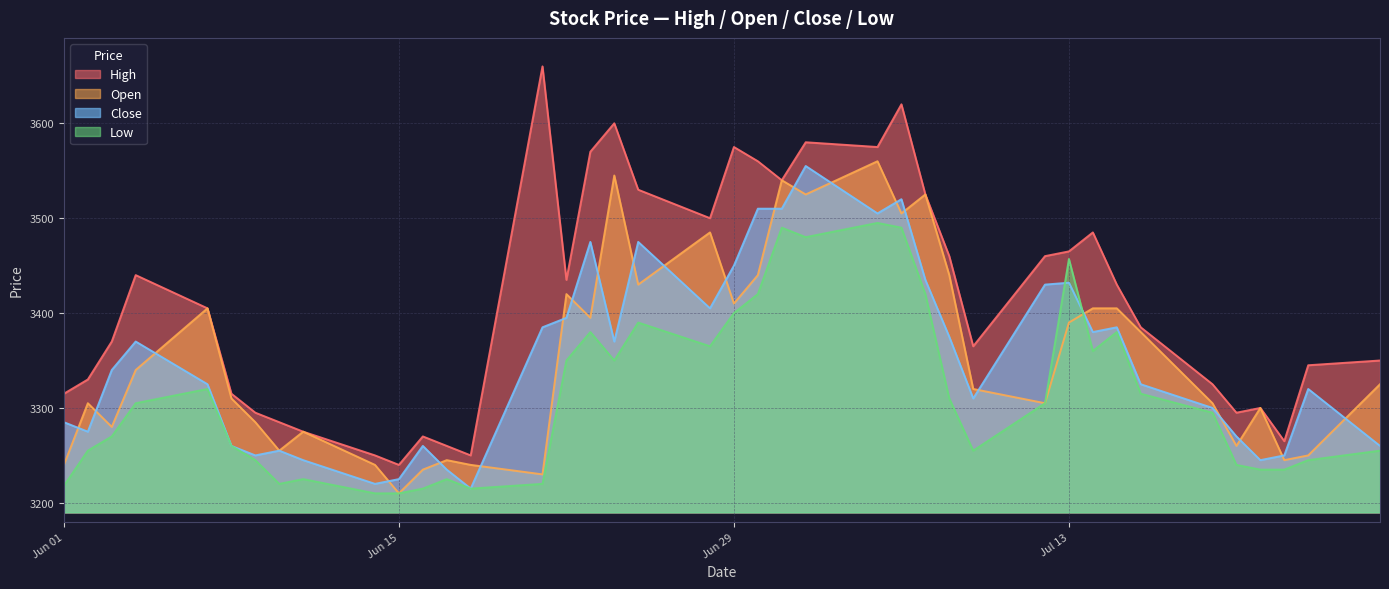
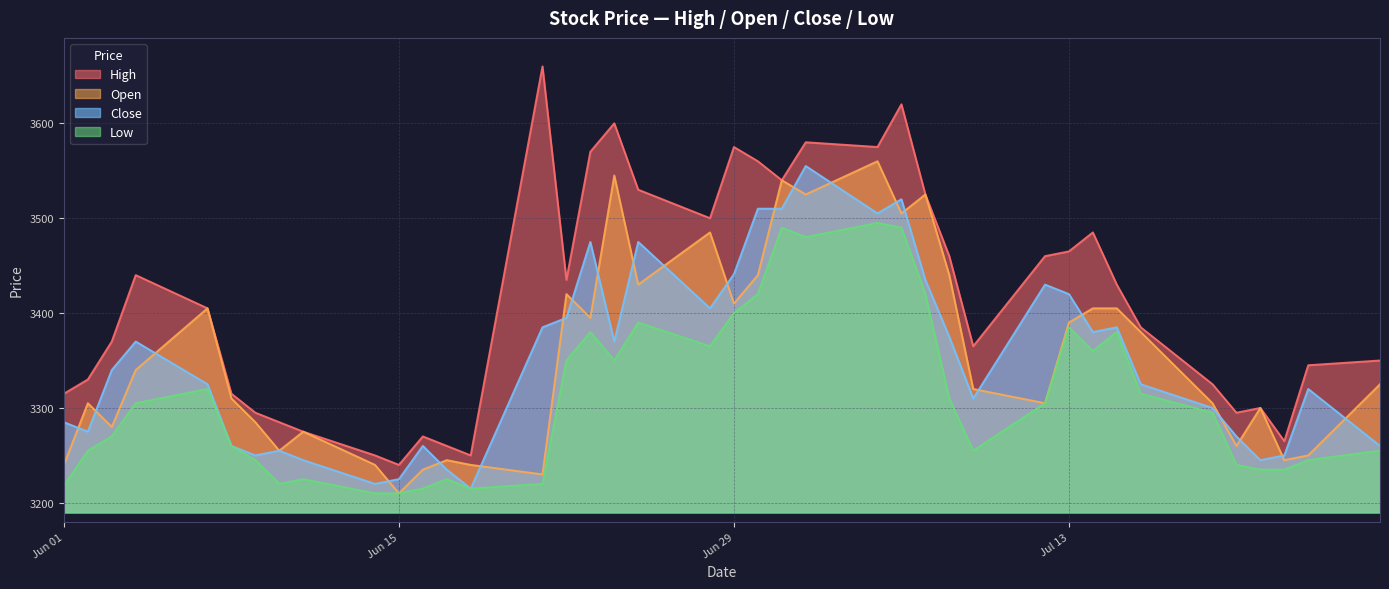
Close, Jun 29: 3450 -> 3440
Close, Jul 13: 3430 -> 3420
Low, Jul 13: 3460 -> 3390
